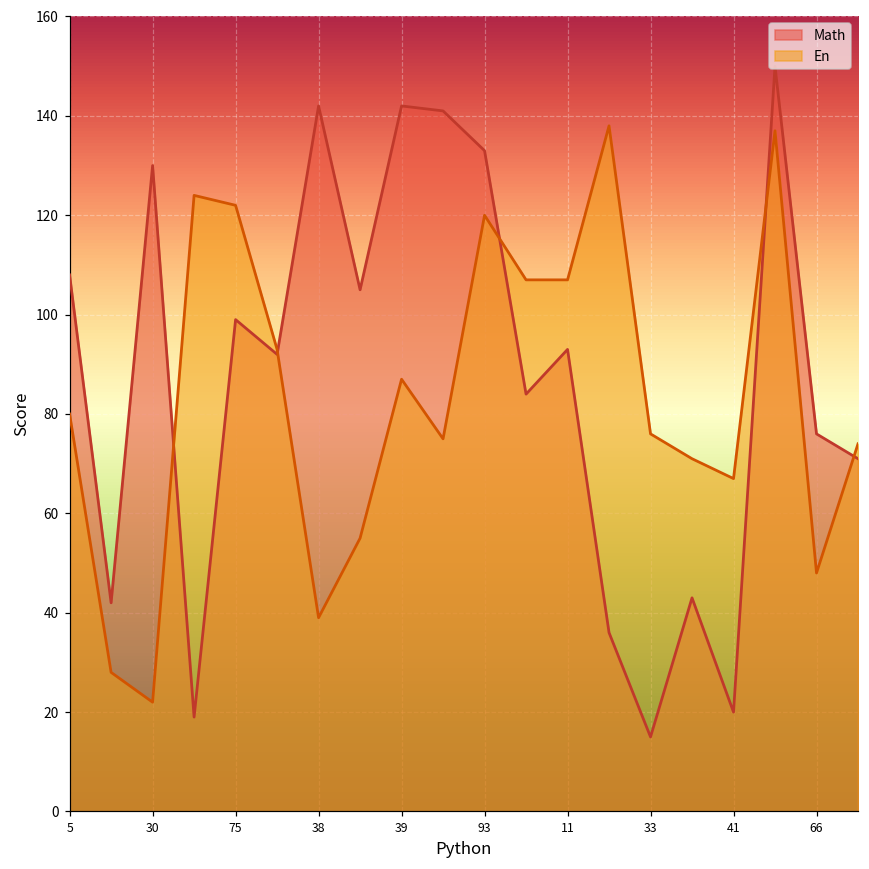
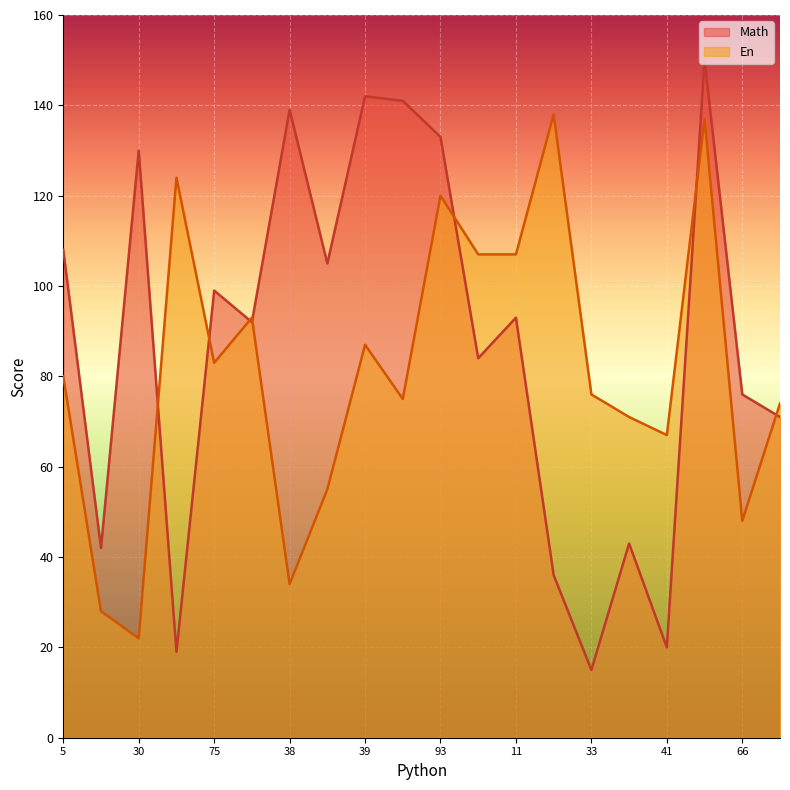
En, 75: 122 -> 83
Math, 38: 142 -> 139
En, 38: 39 -> 34
